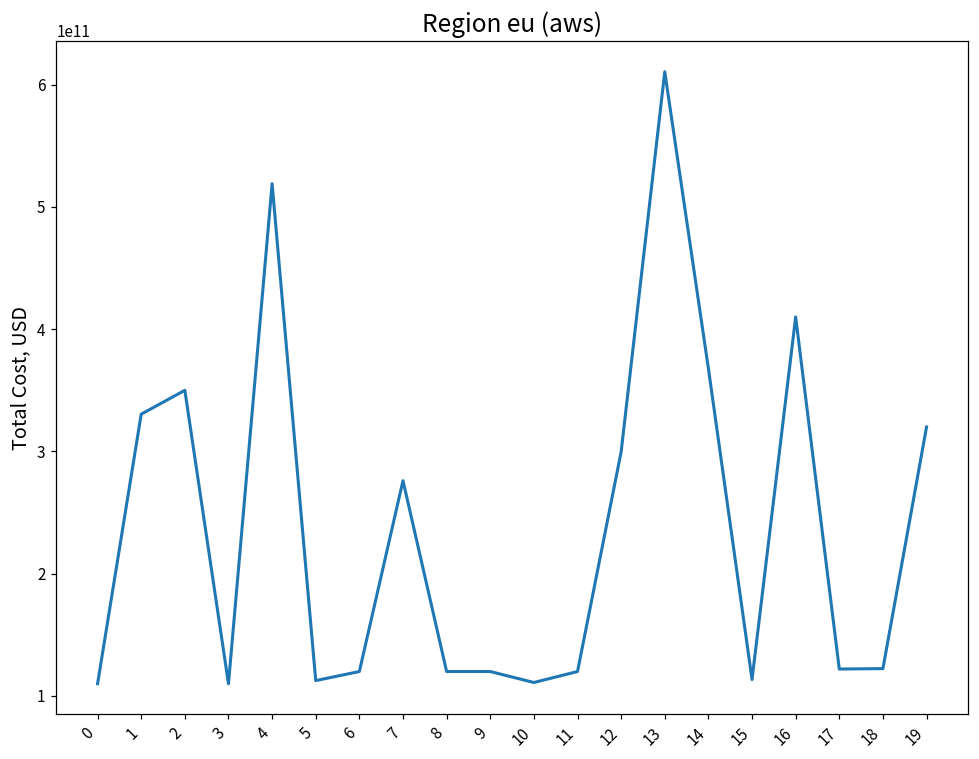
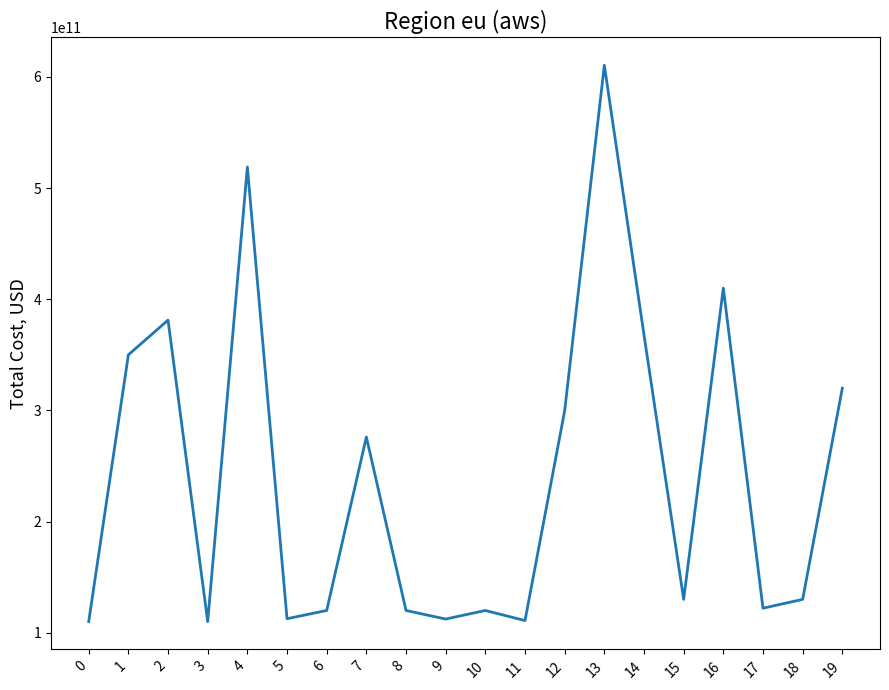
1: 330000000000 -> 350000000000
2: 350000000000 -> 381000000000
9: 120000000000 -> 112000000000
10: 111000000000 -> 120000000000
11: 120000000000 -> 111000000000
15: 113000000000 -> 130000000000
18: 122000000000 -> 130000000000
